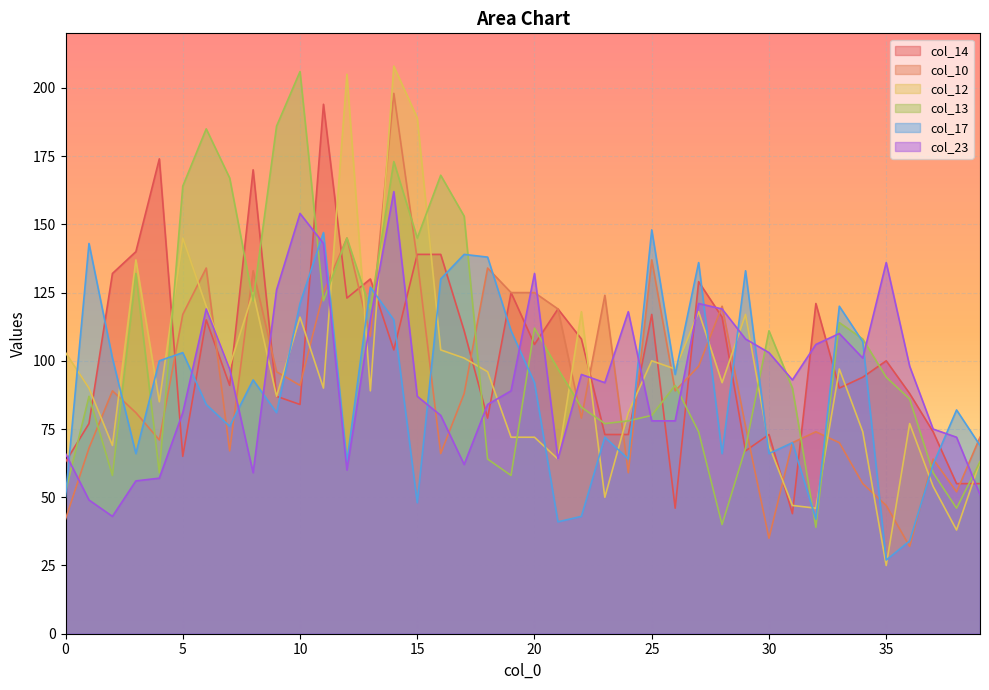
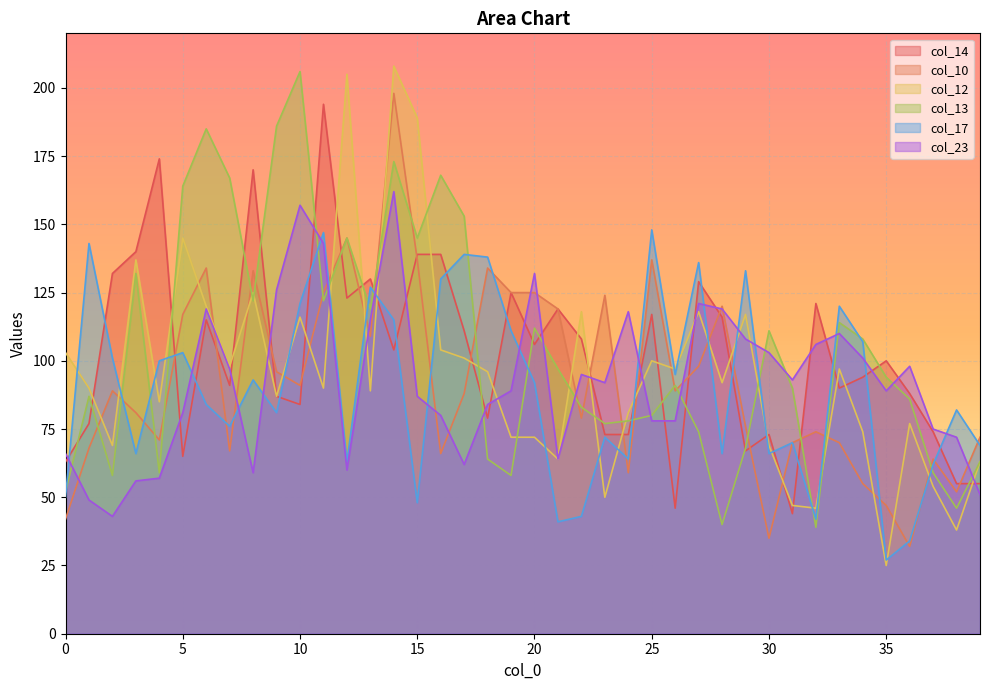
col_23, 10: 154 -> 157
col_23, 35: 136 -> 89
